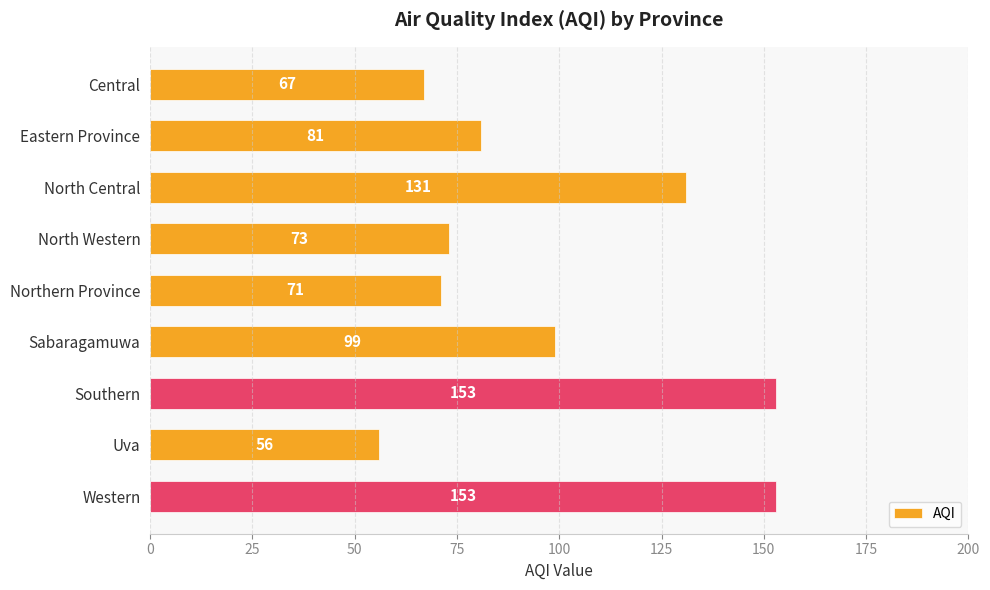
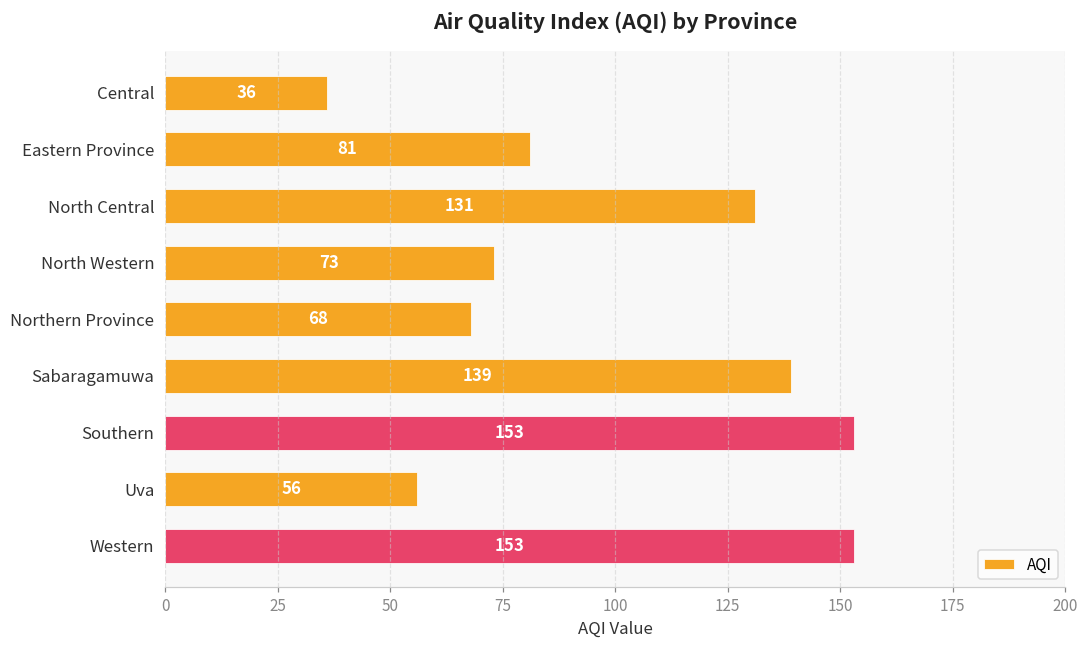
Central: 67 -> 36
Northern Province: 71 -> 68
Sabaragamuwa: 99 -> 139
